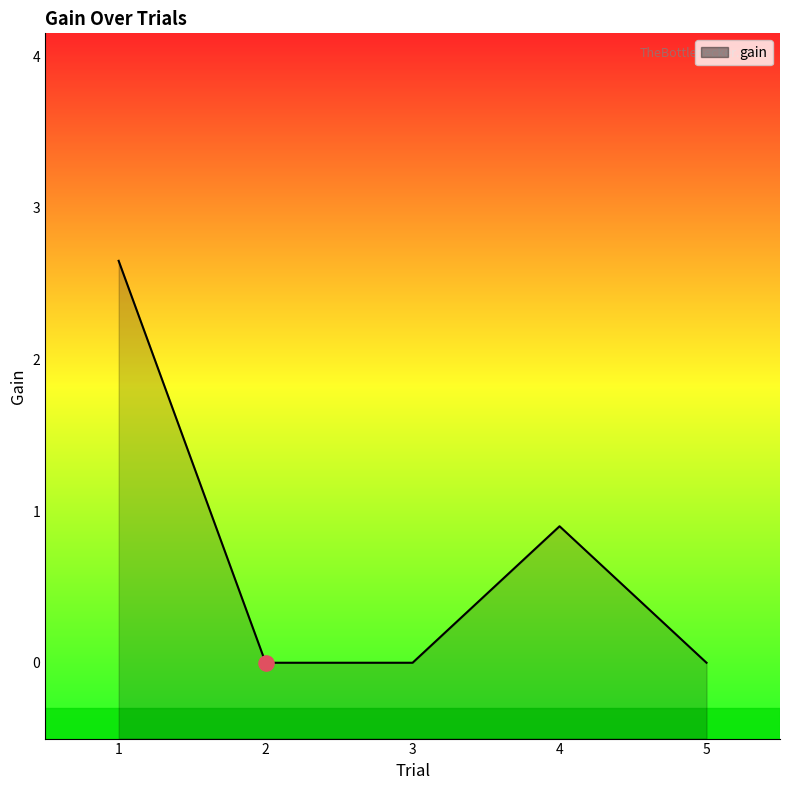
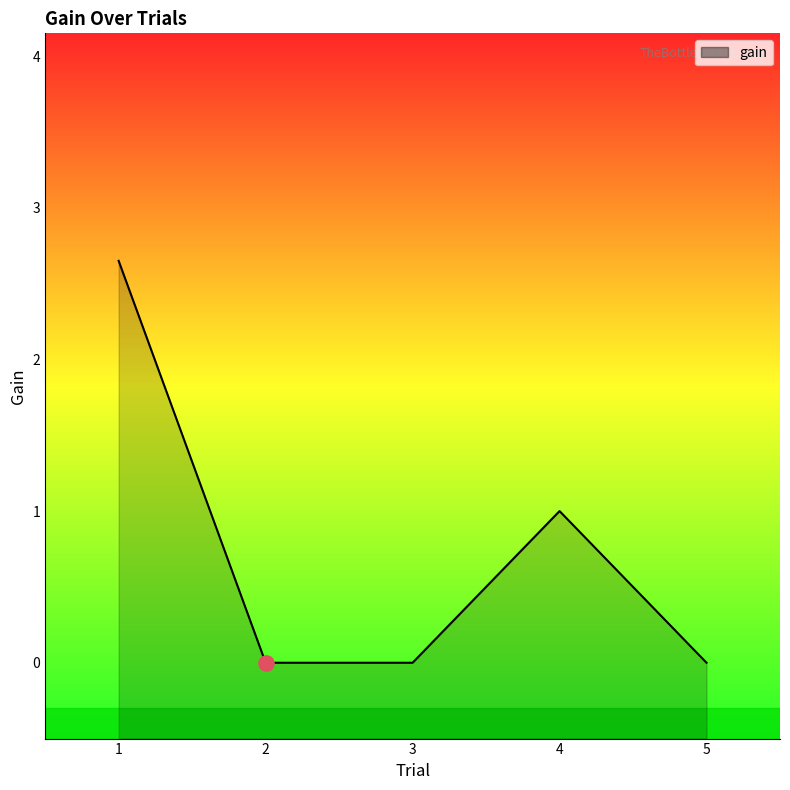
gain, 4: 0.9 -> 1.0
